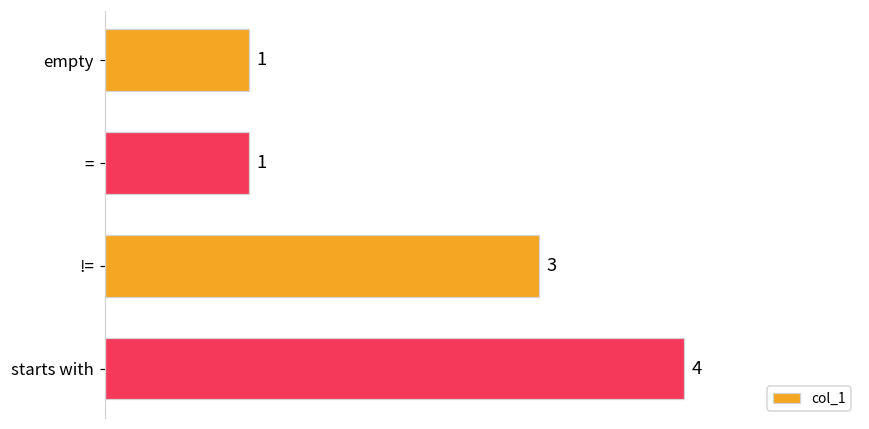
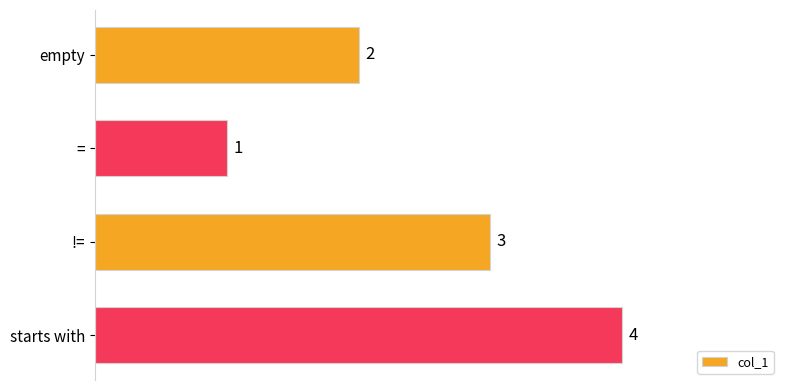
empty: 1 -> 2
